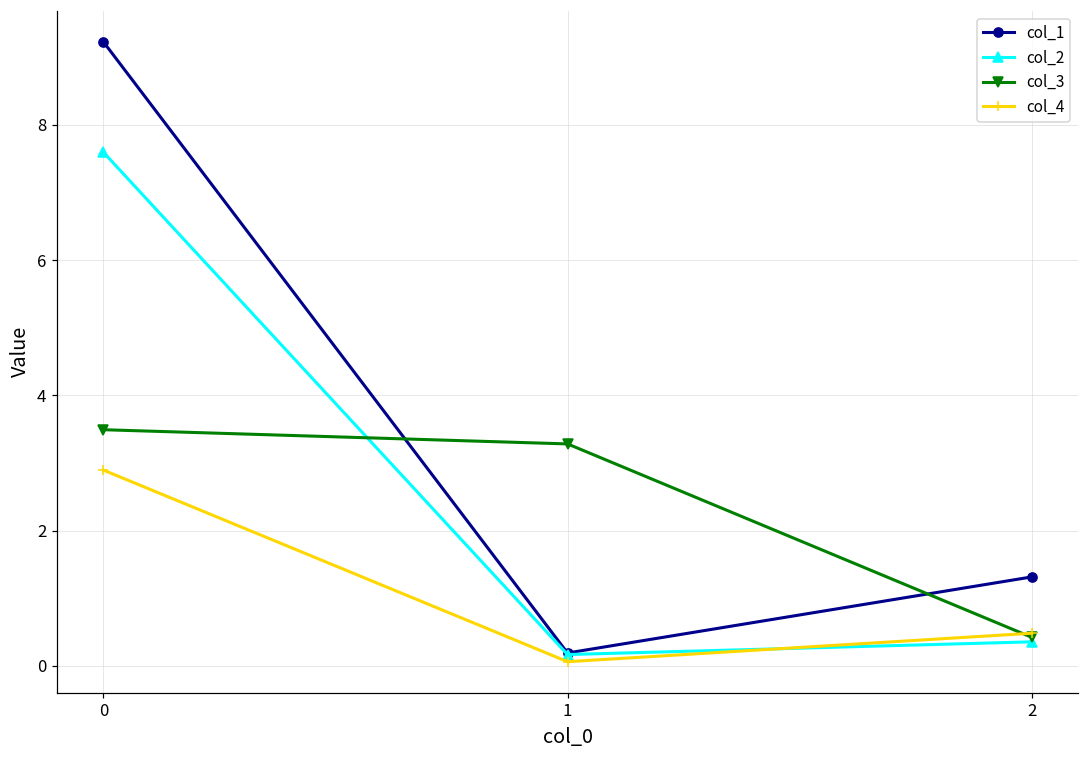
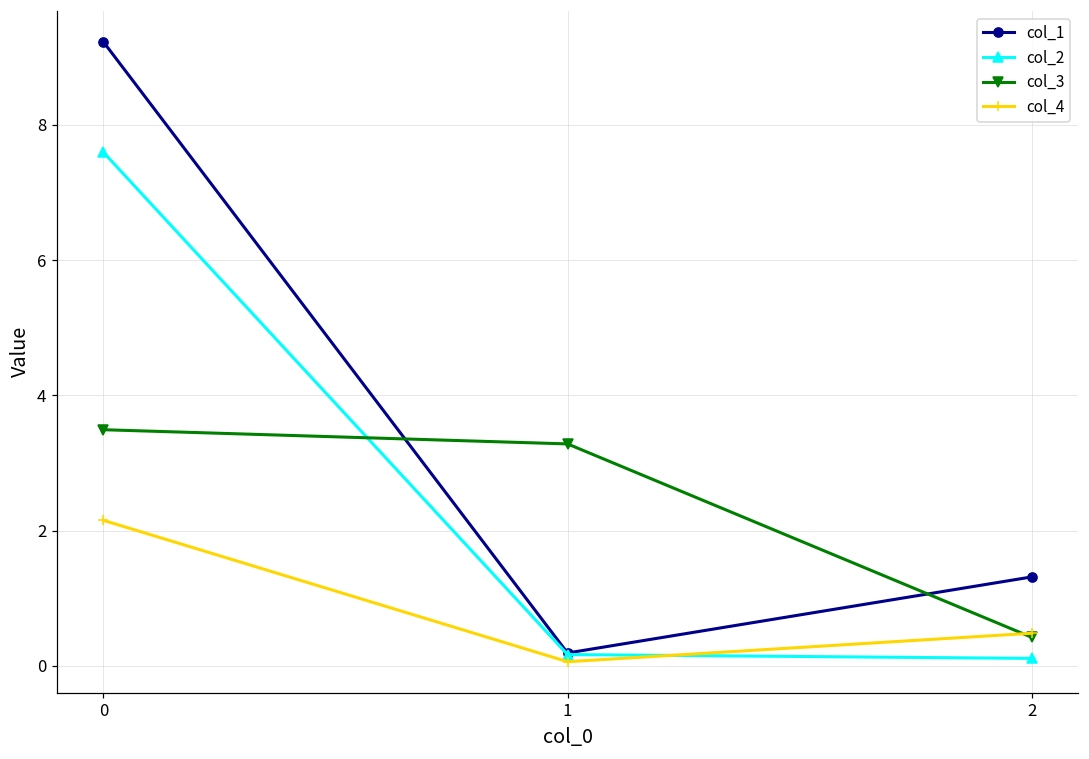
col_4, 0: 2.9 -> 2.2
col_2, 2: 0.4 -> 0.1
